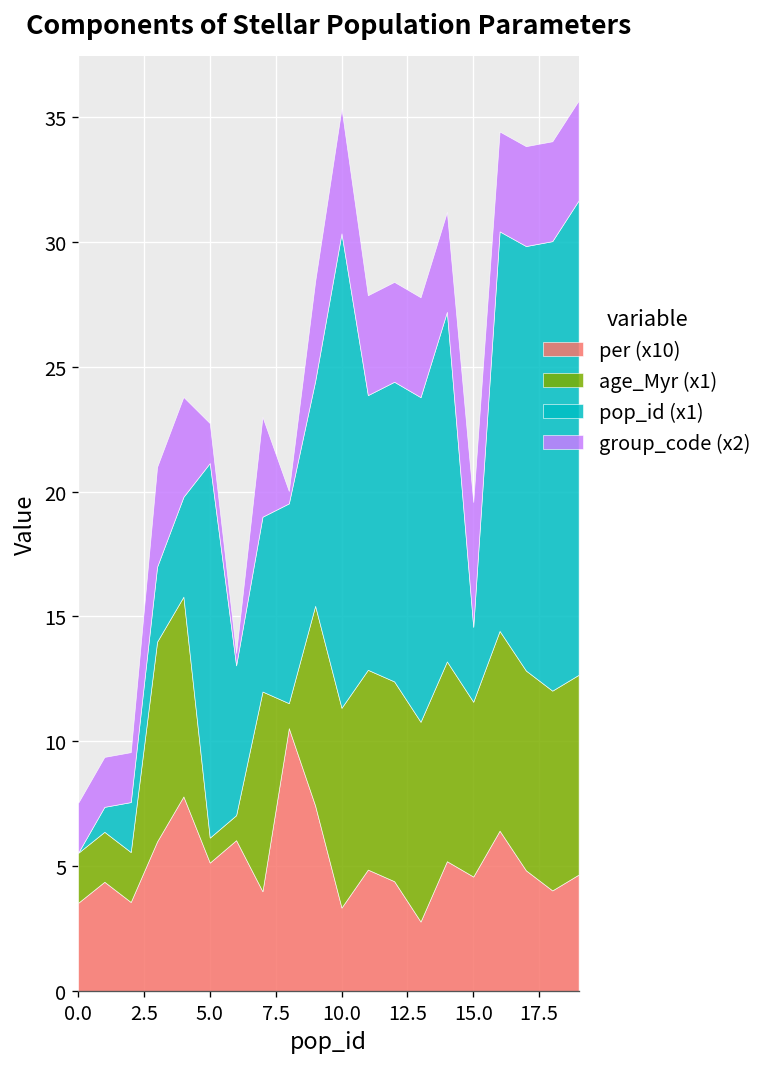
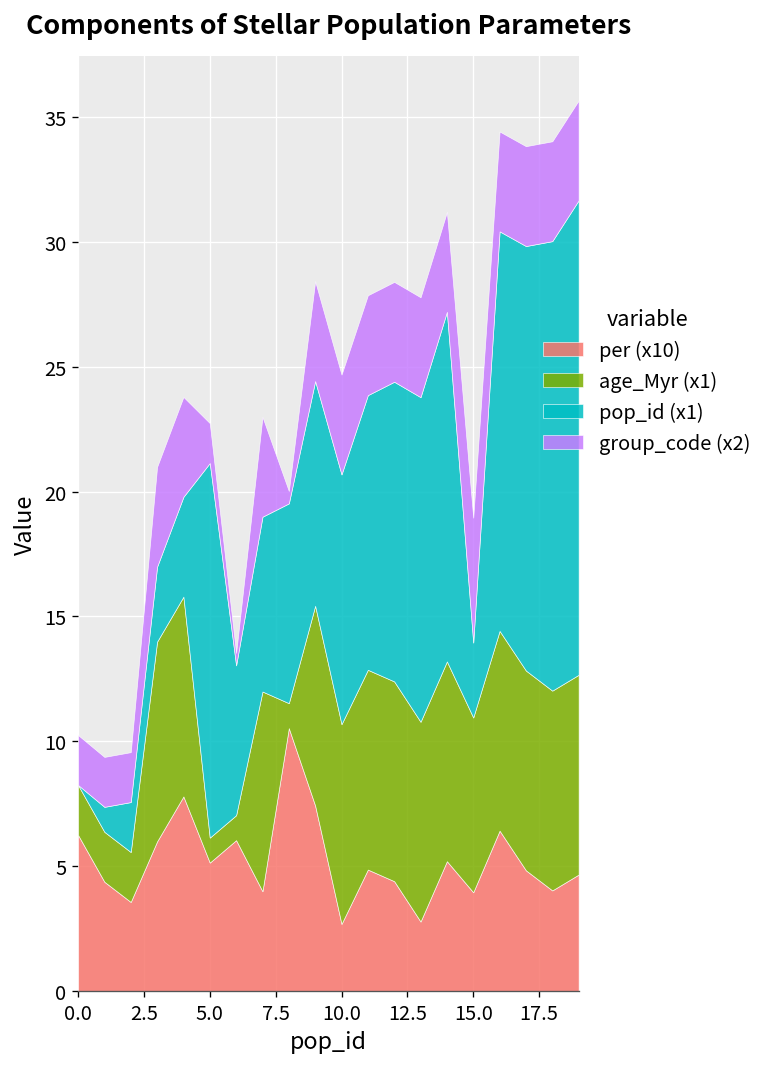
per (x10), 0.0: 3.5 -> 6.3
per (x10), 10.0: 3.3 -> 2.7
pop_id (x1), 10.0: 19 -> 10
group_code (x2), 10.0: 5 -> 4
per (x10), 15.0: 4.6 -> 4.0
